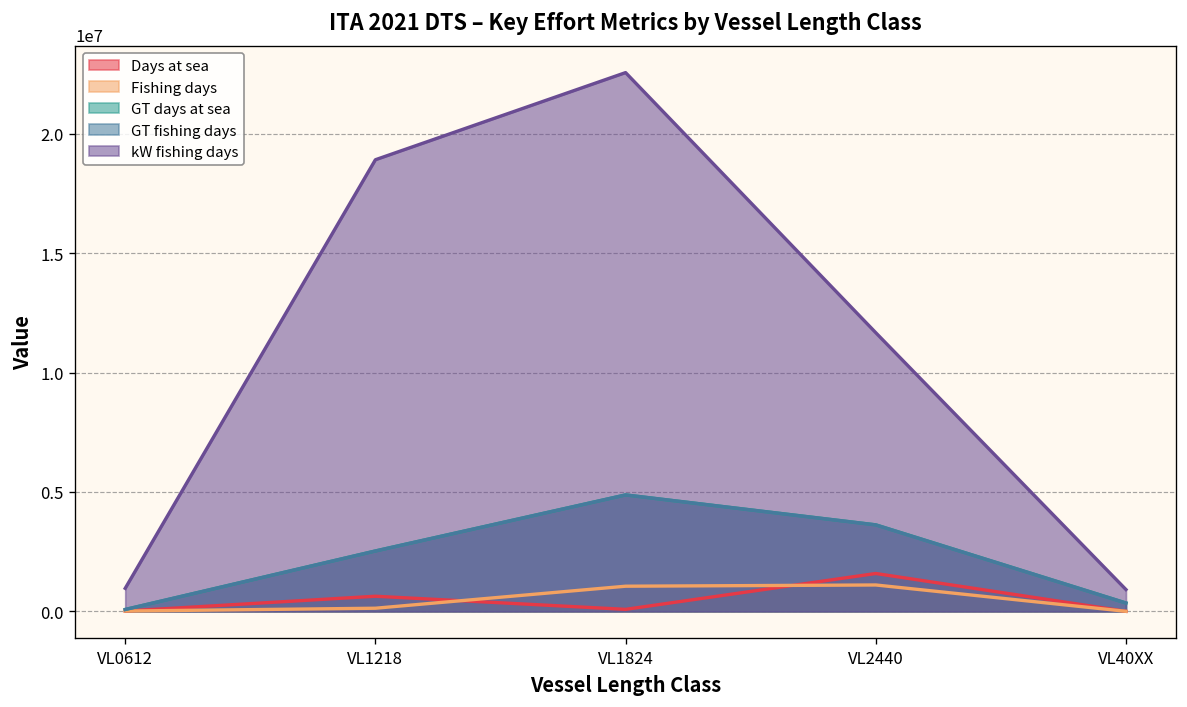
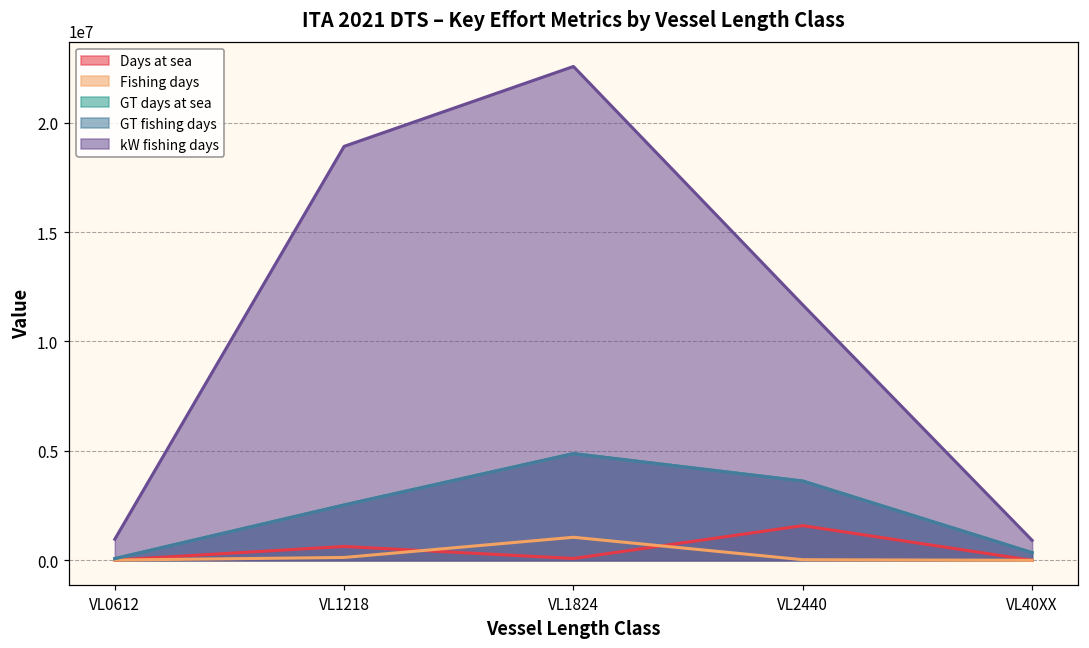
Fishing days, VL2440: 1100000 -> 0
